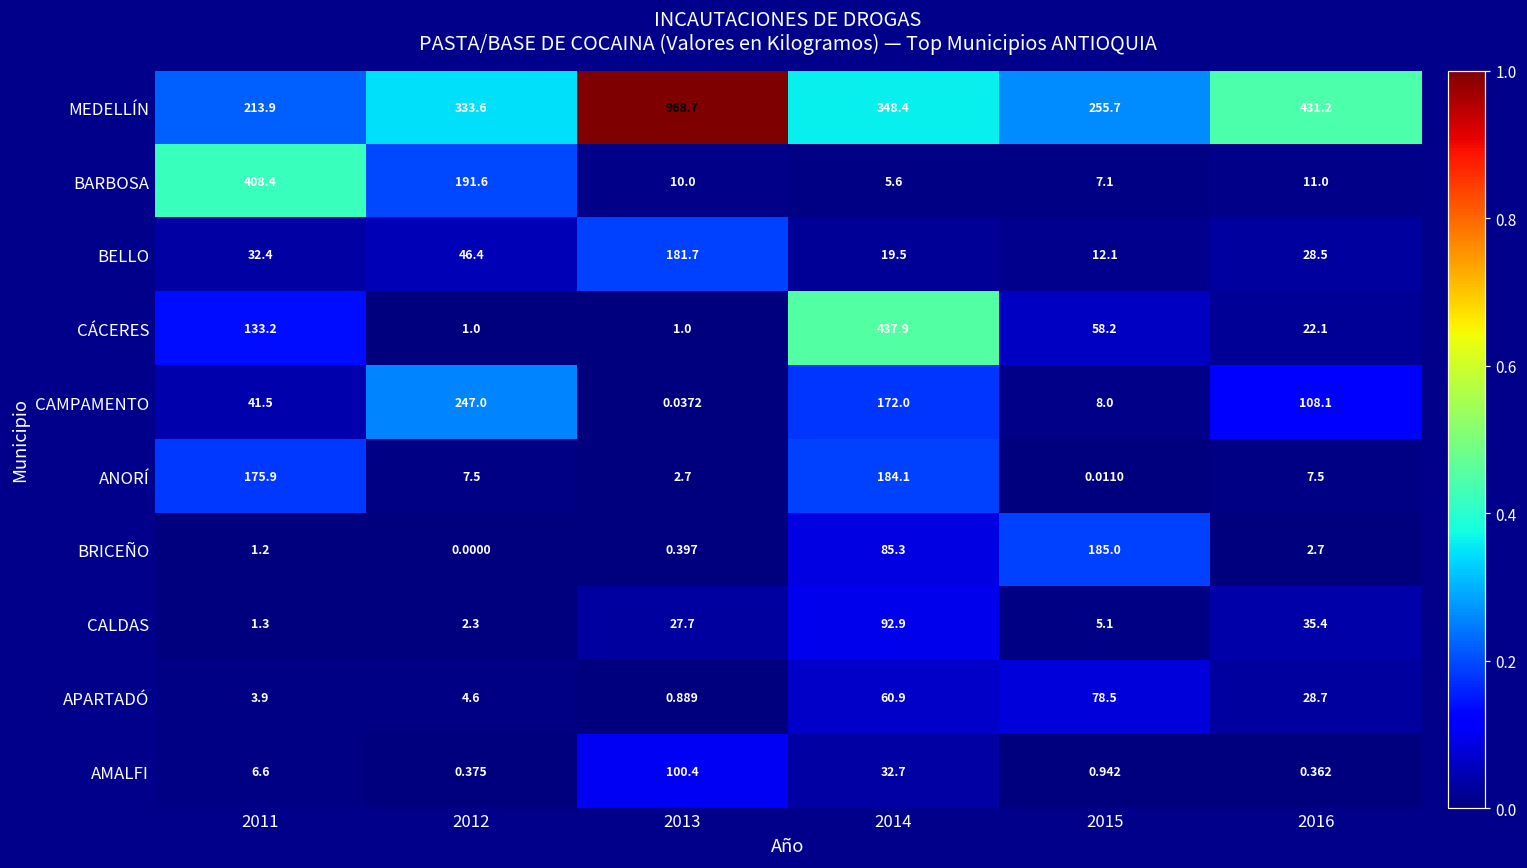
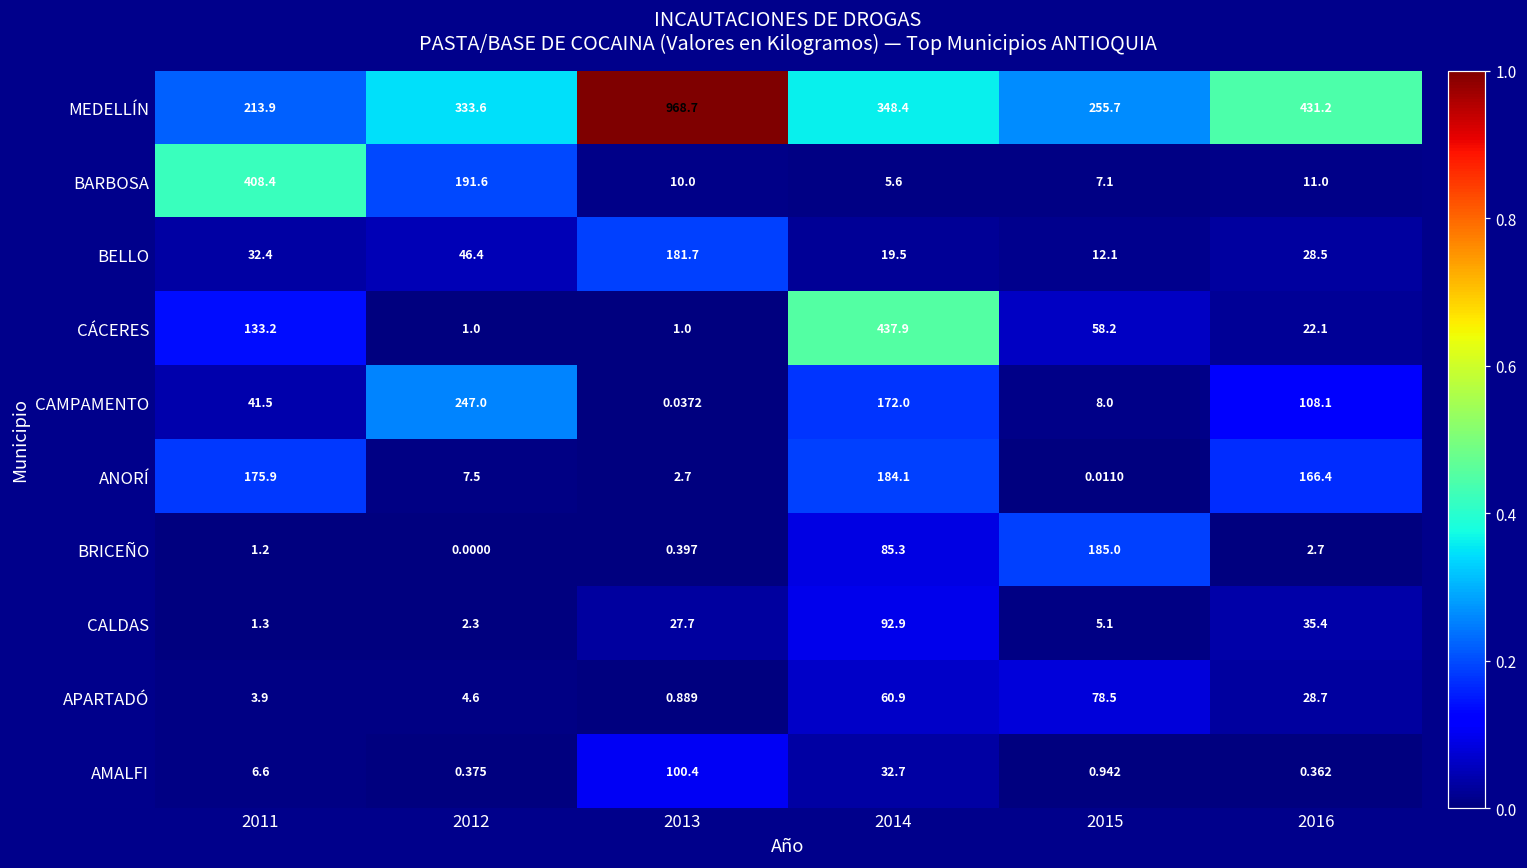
ANORÍ, 2016: 7.5 -> 166.4
